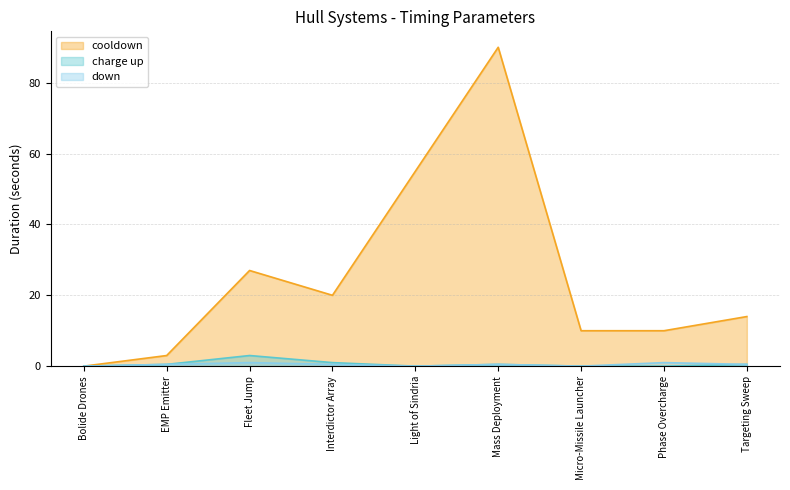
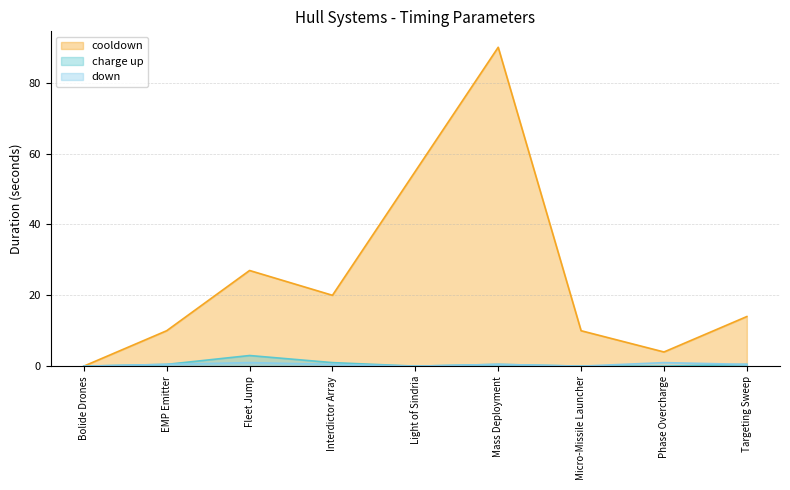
cooldown, EMP Emitter: 3 -> 10
cooldown, Phase Overcharge: 10 -> 4
